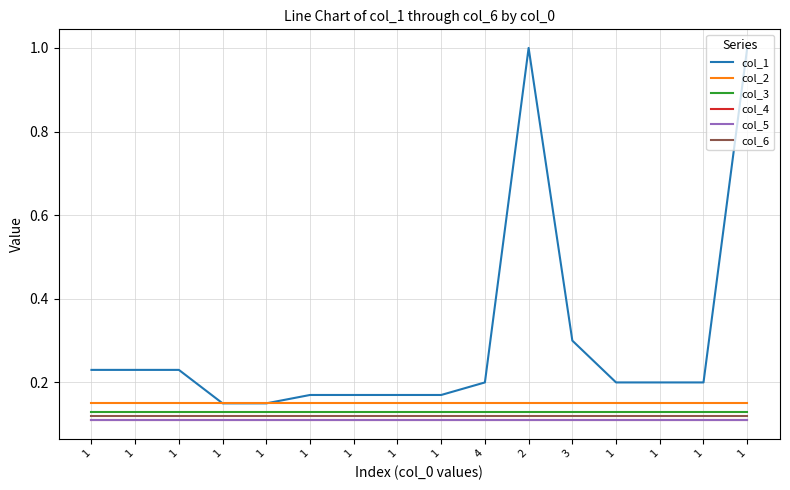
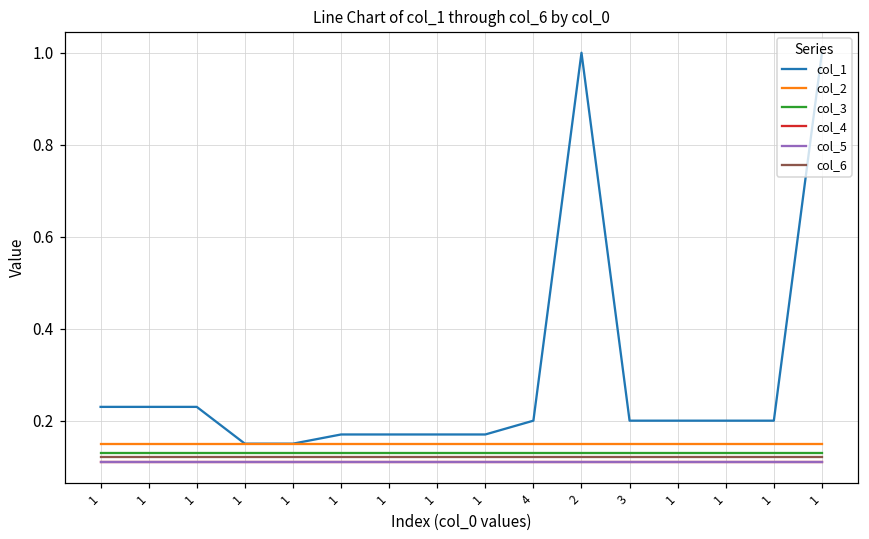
col_1, 3: 0.3 -> 0.2
